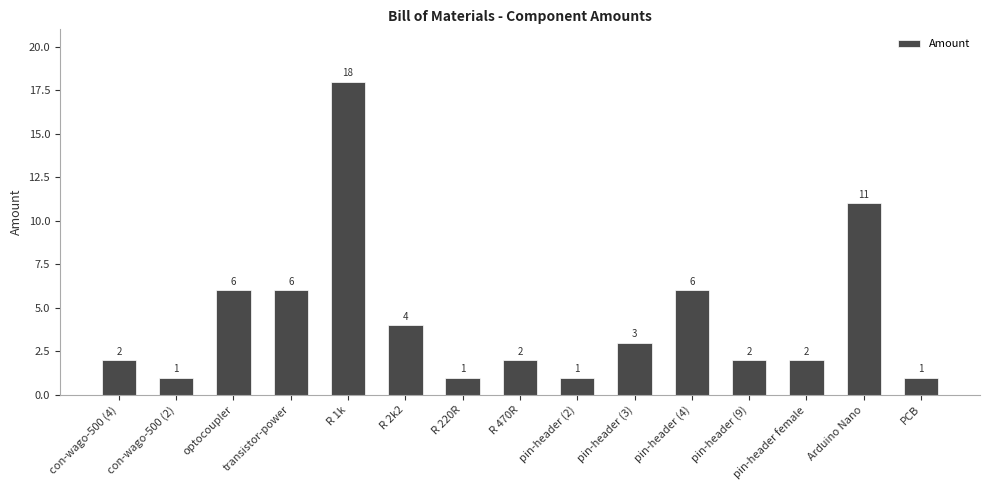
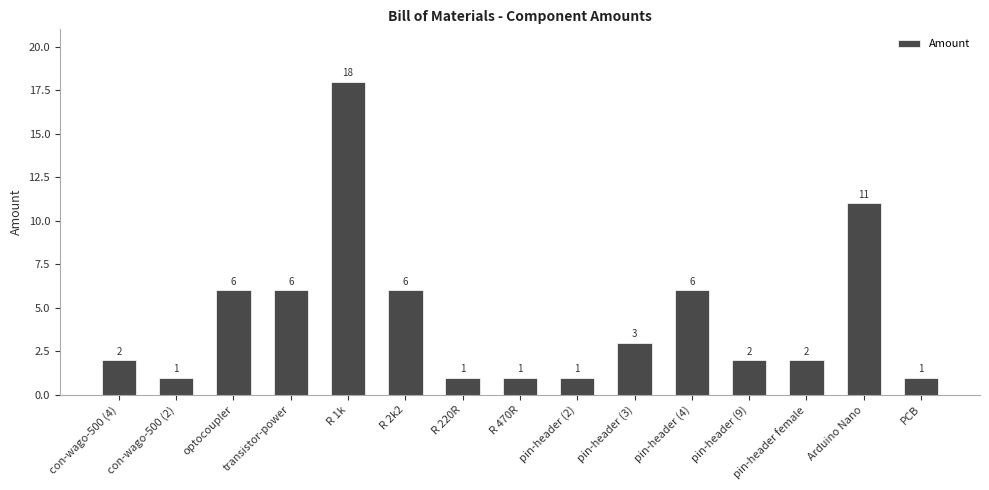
R 2k2: 4 -> 6
R 470R: 2 -> 1
